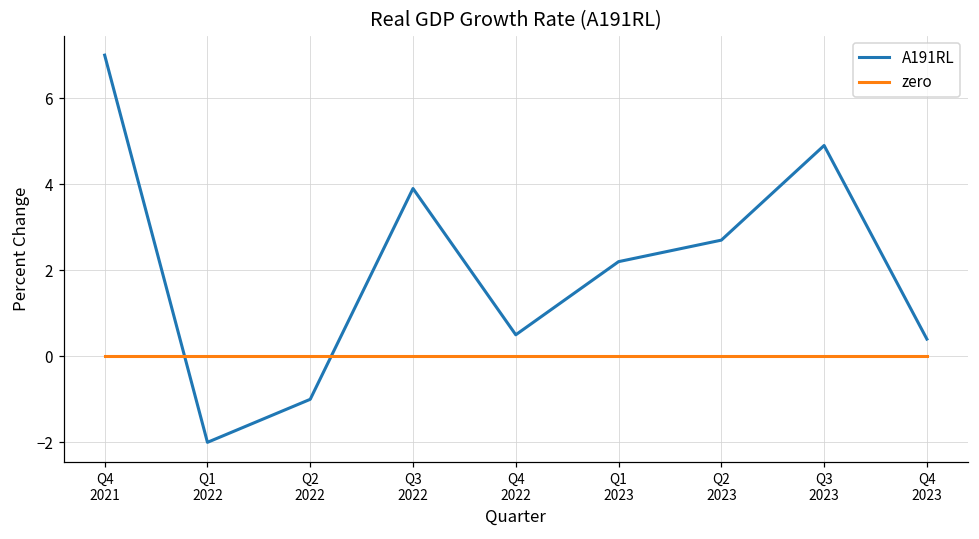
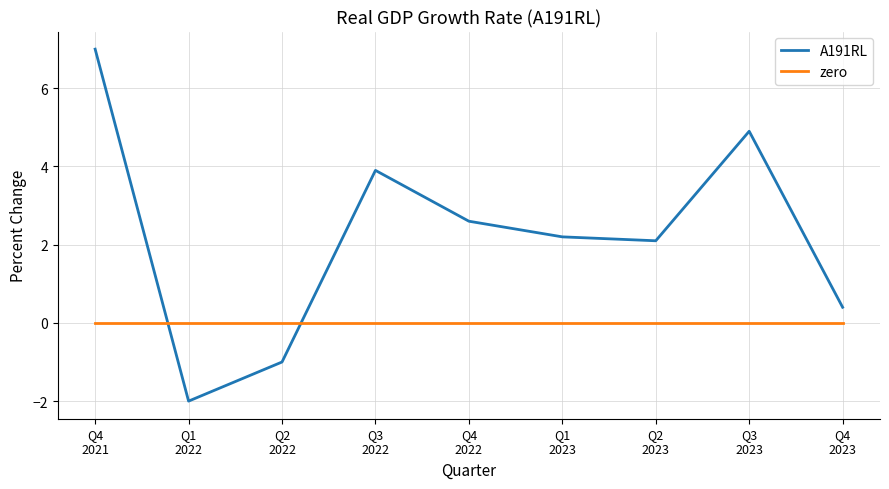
A191RL, Q4 2022: 0.5 -> 2.6
A191RL, Q2 2023: 2.7 -> 2.1
